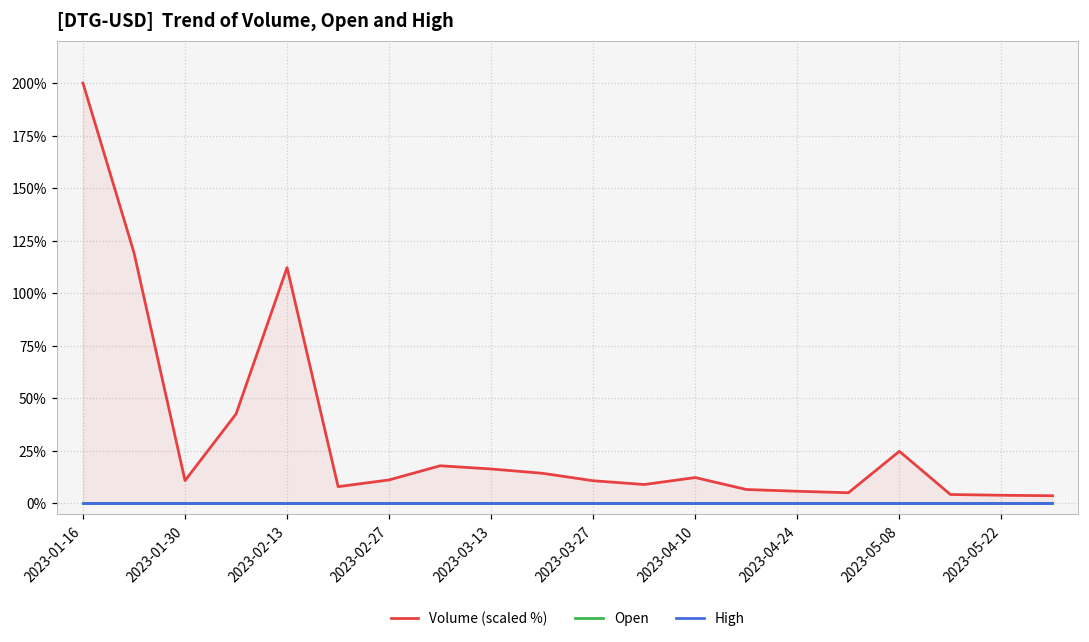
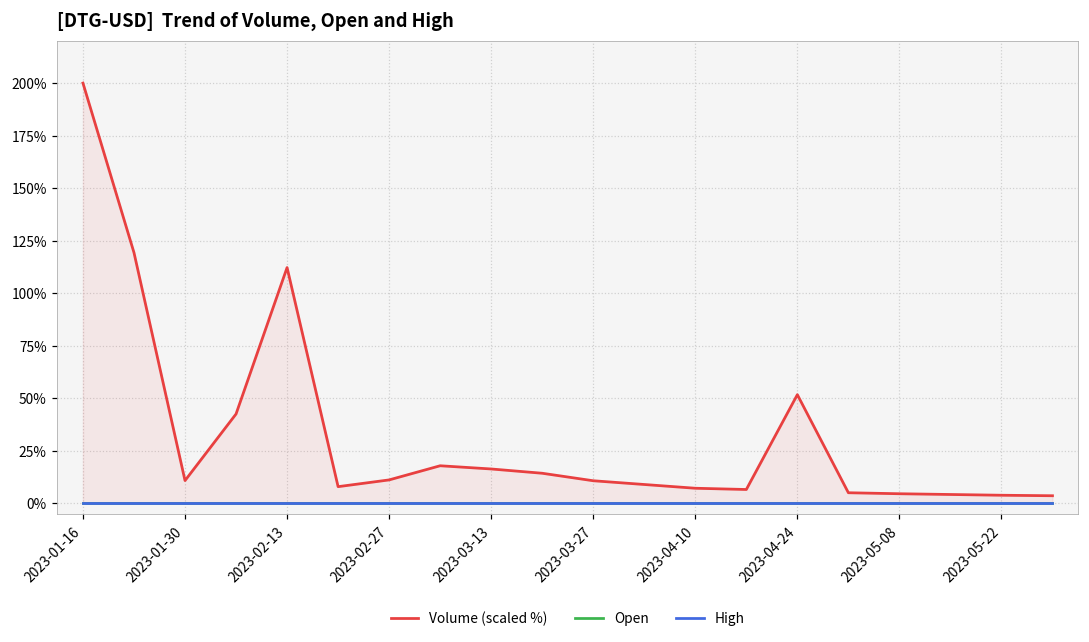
Volume (scaled %), 2023-04-10: 12% -> 7%
Volume (scaled %), 2023-04-24: 6% -> 52%
Volume (scaled %), 2023-05-08: 25% -> 5%
